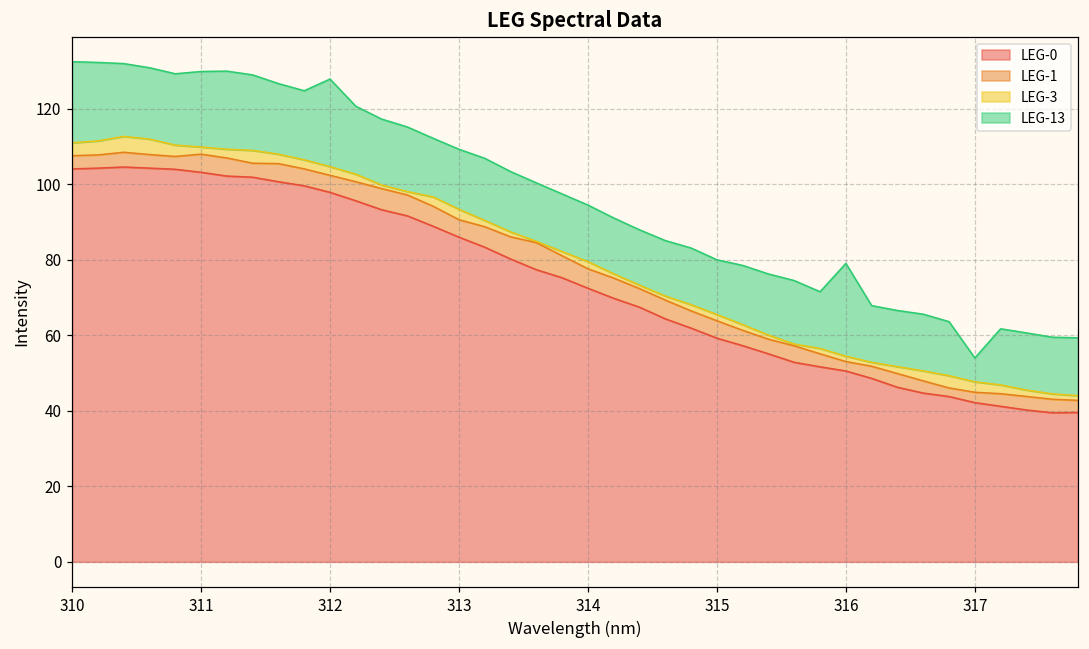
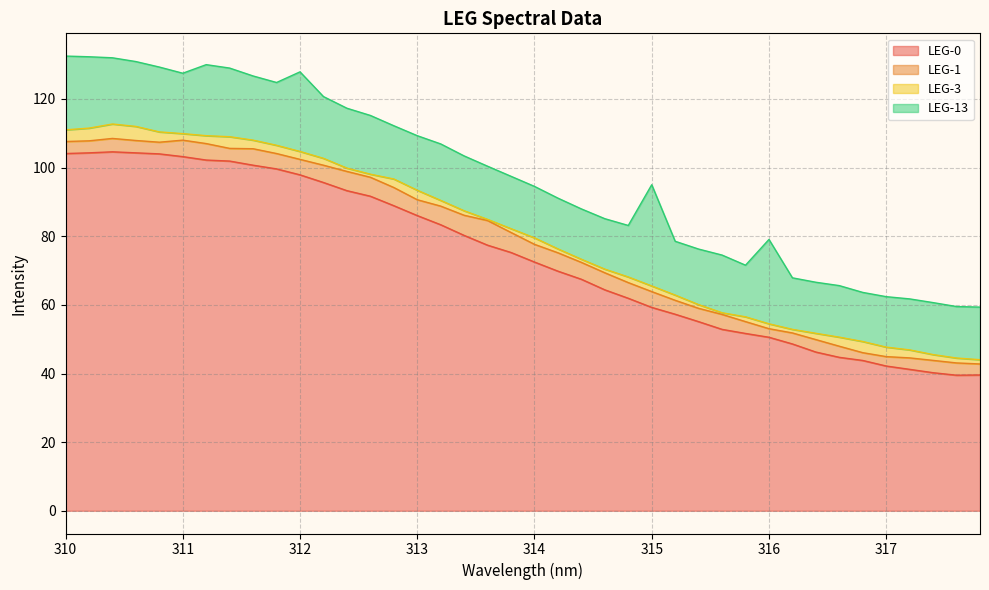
LEG-13, 311: 130 -> 128
LEG-13, 315: 80 -> 95
LEG-13, 317: 54 -> 62
